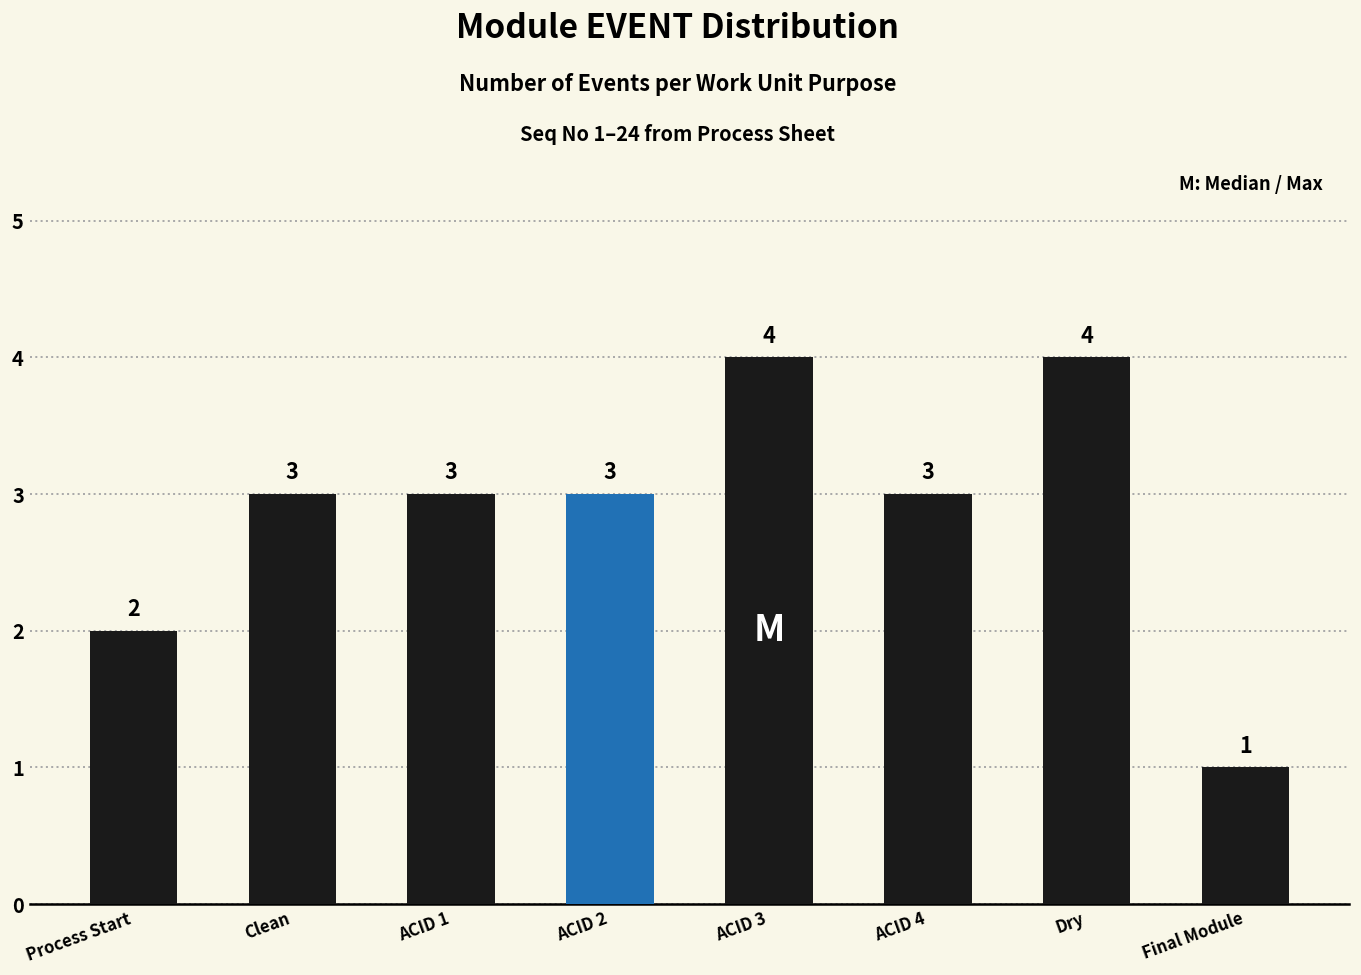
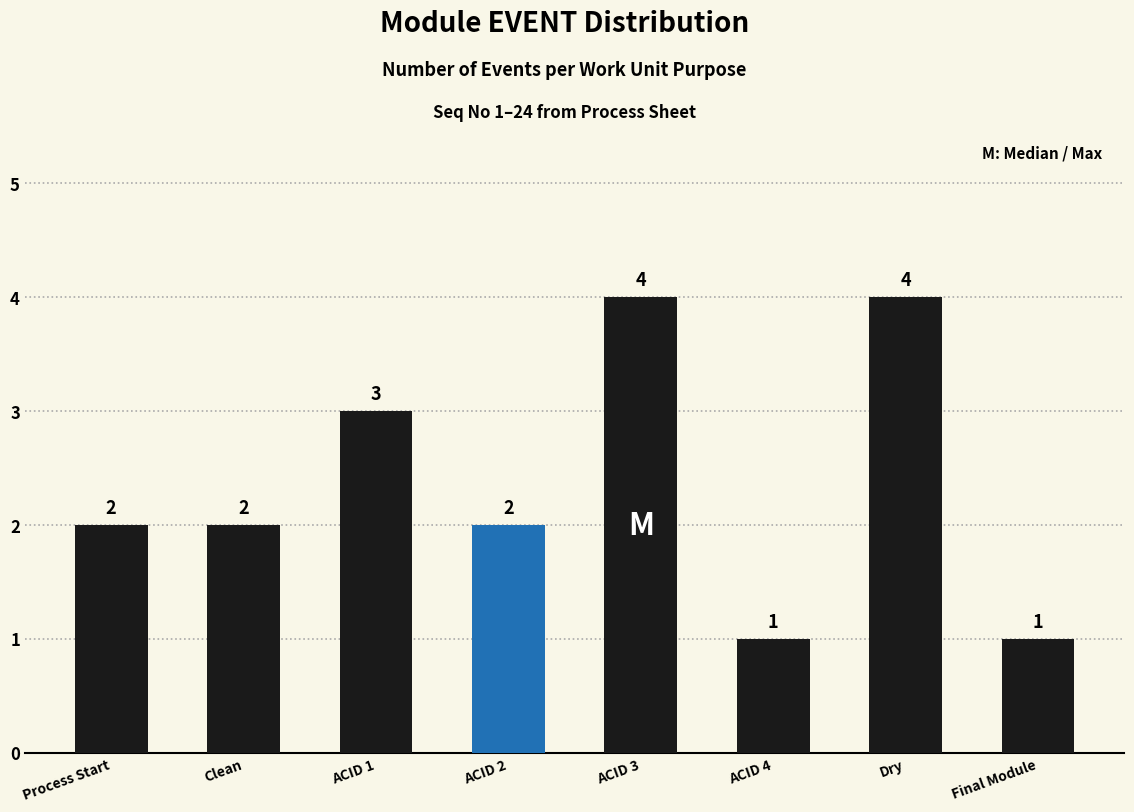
Clean: 3 -> 2
ACID 2: 3 -> 2
ACID 4: 3 -> 1
